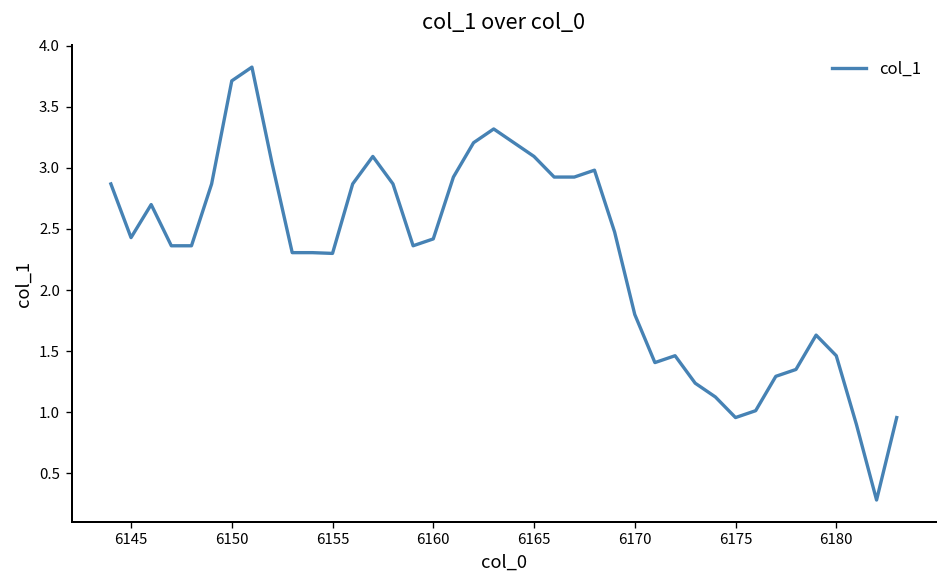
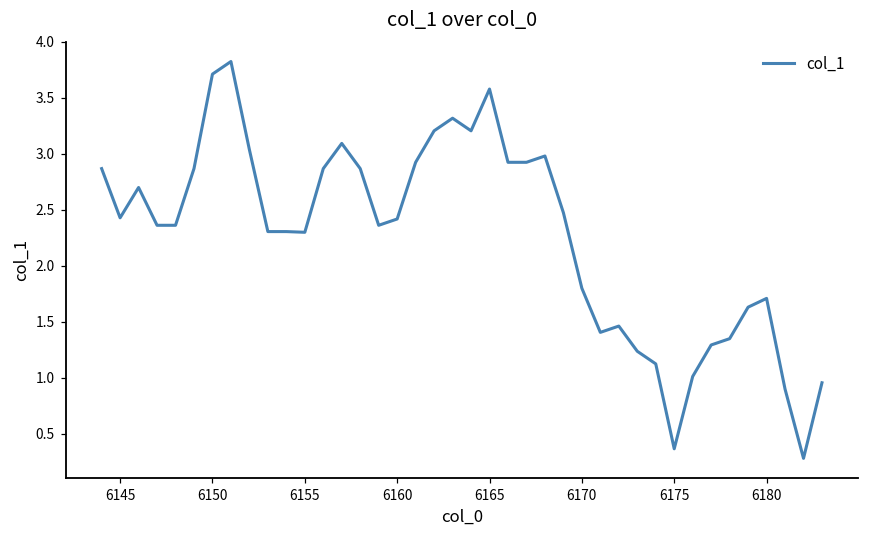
6165: 3.09 -> 3.58
6175: 0.96 -> 0.37
6180: 1.46 -> 1.71
